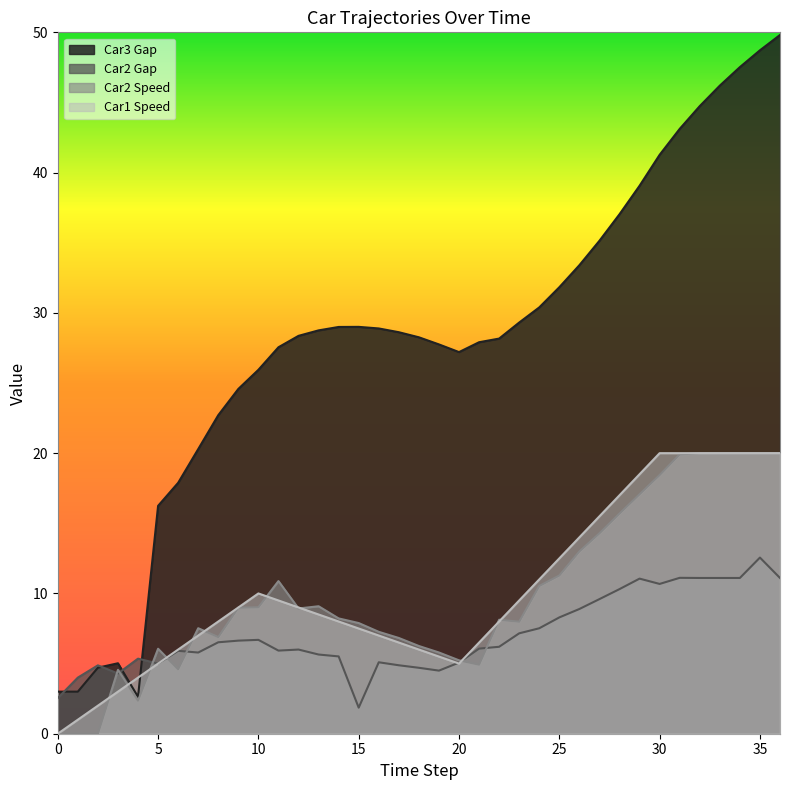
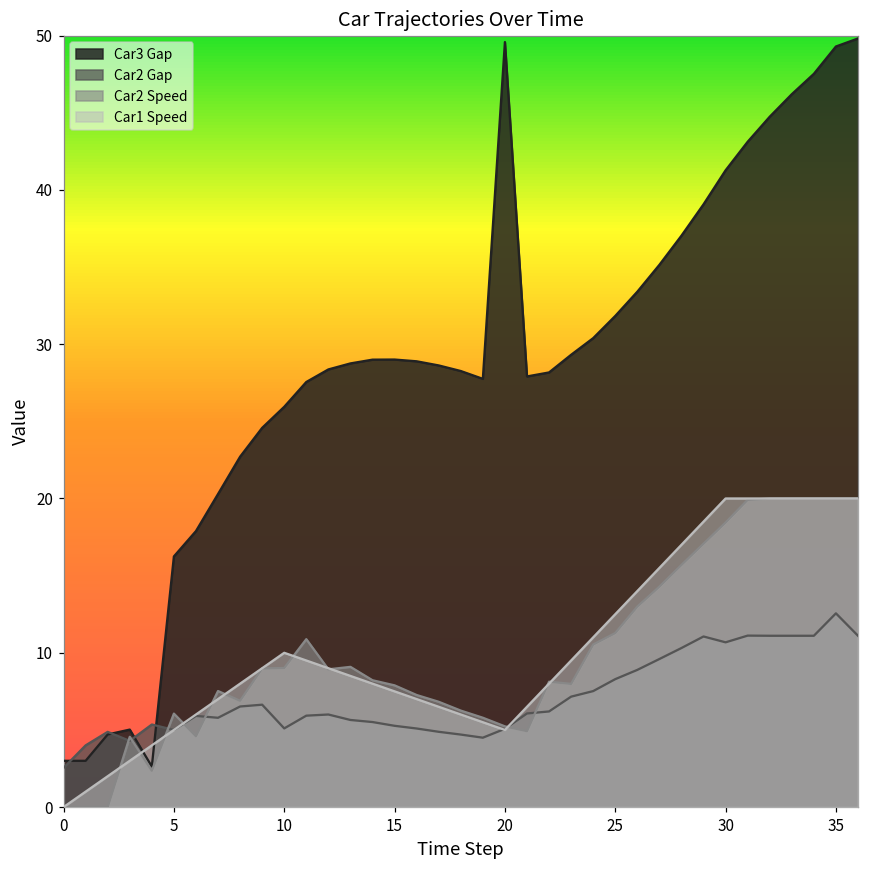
Car2 Gap, 10: 6.7 -> 5.1
Car2 Gap, 15: 1.9 -> 5.3
Car3 Gap, 20: 27.2 -> 49.6
Car3 Gap, 35: 48.7 -> 49.3
